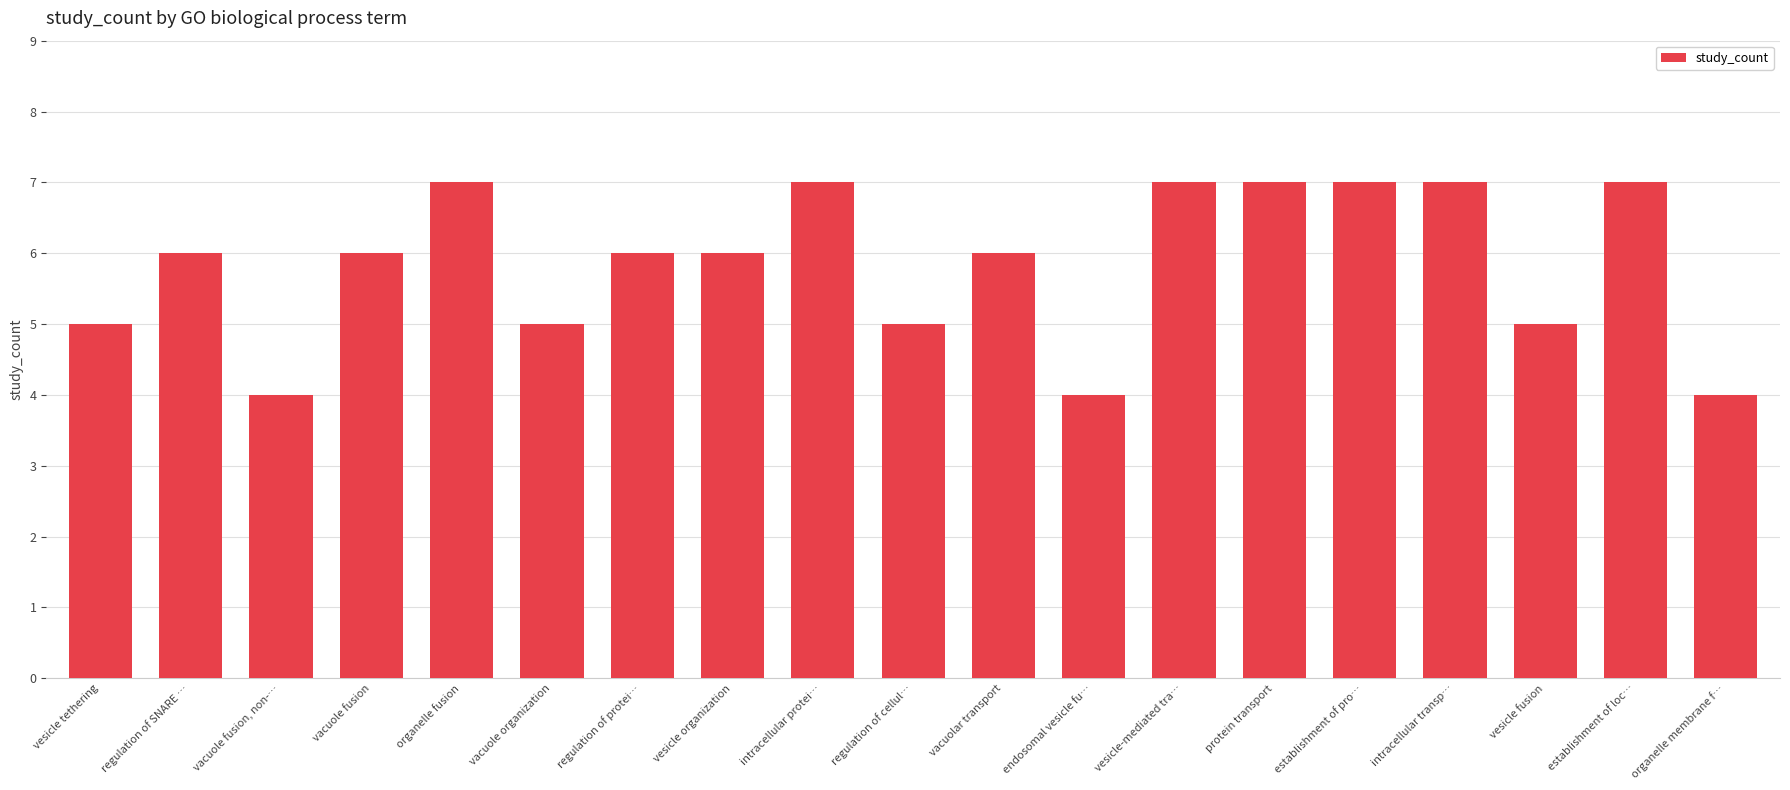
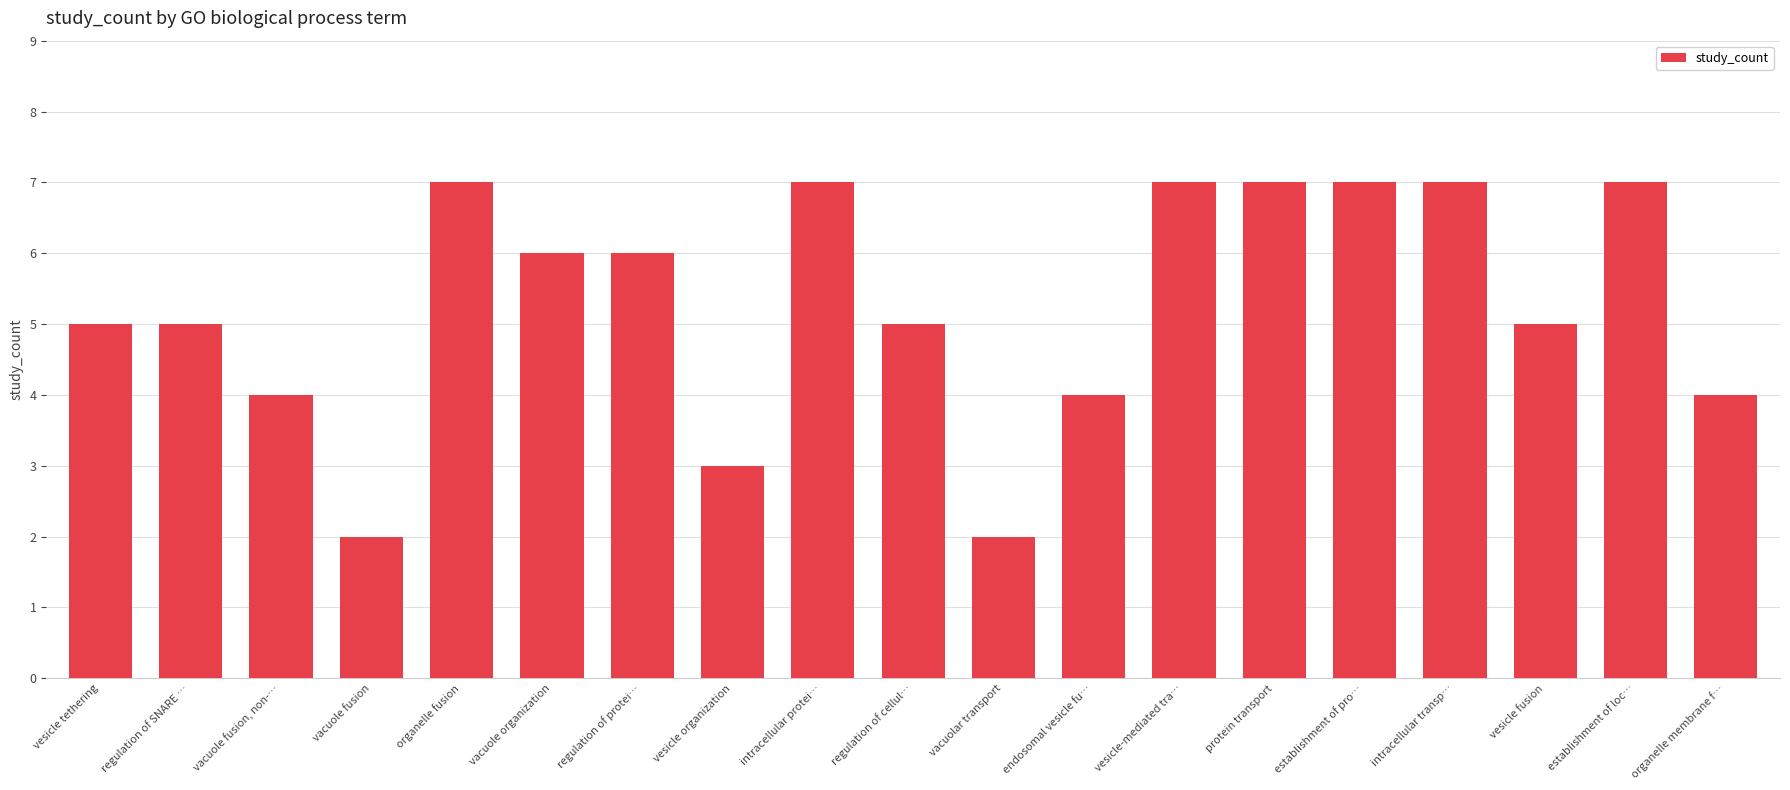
regulation of SNARE …: 6 -> 5
vacuole fusion: 6 -> 2
vacuole organization: 5 -> 6
vesicle organization: 6 -> 3
vacuolar transport: 6 -> 2
